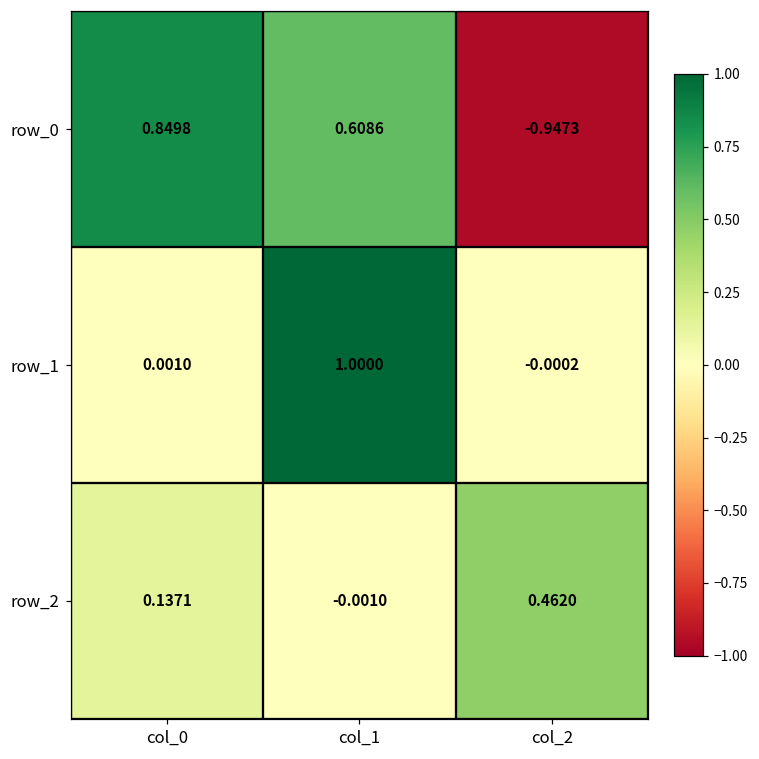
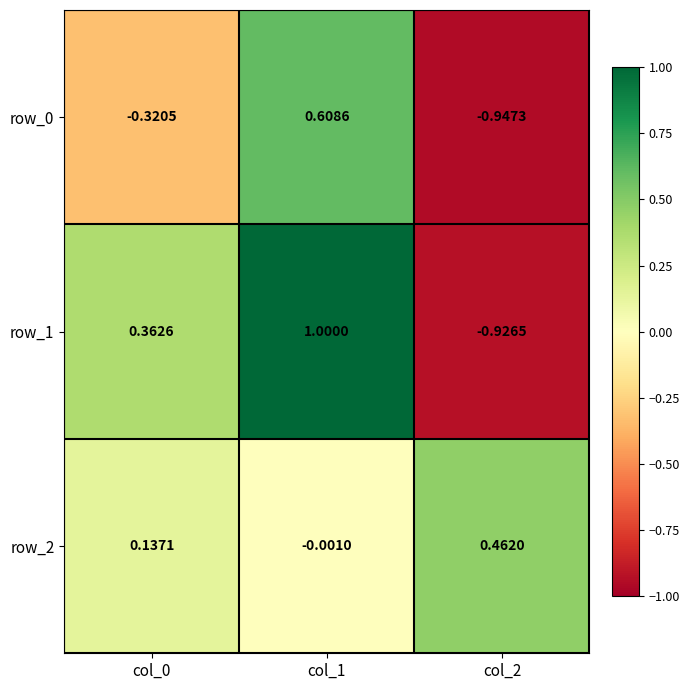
row_0, col_0: 0.8498 -> -0.3205
row_1, col_0: 0.0010 -> 0.3626
row_1, col_2: -0.0002 -> -0.9265
